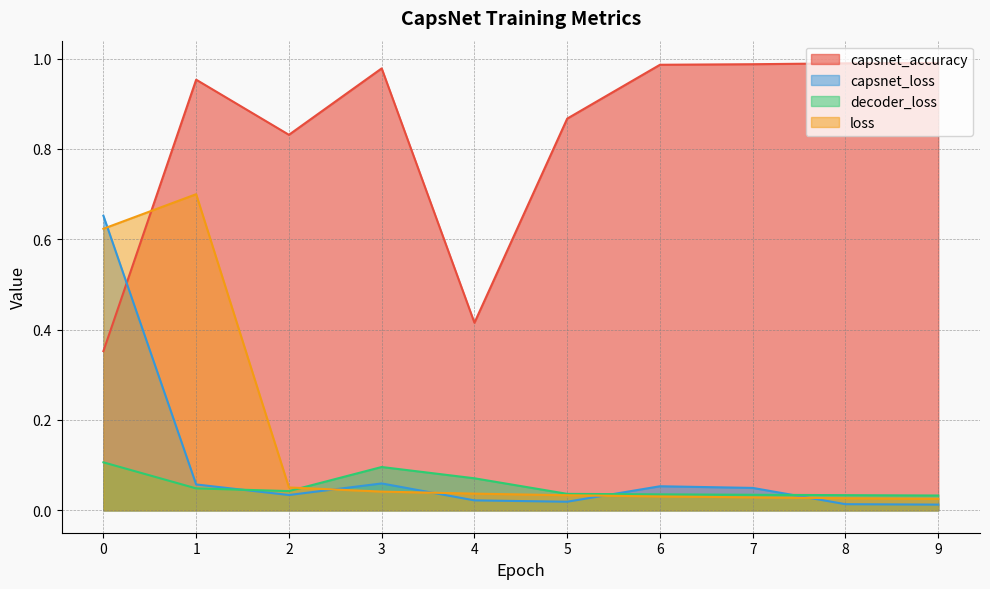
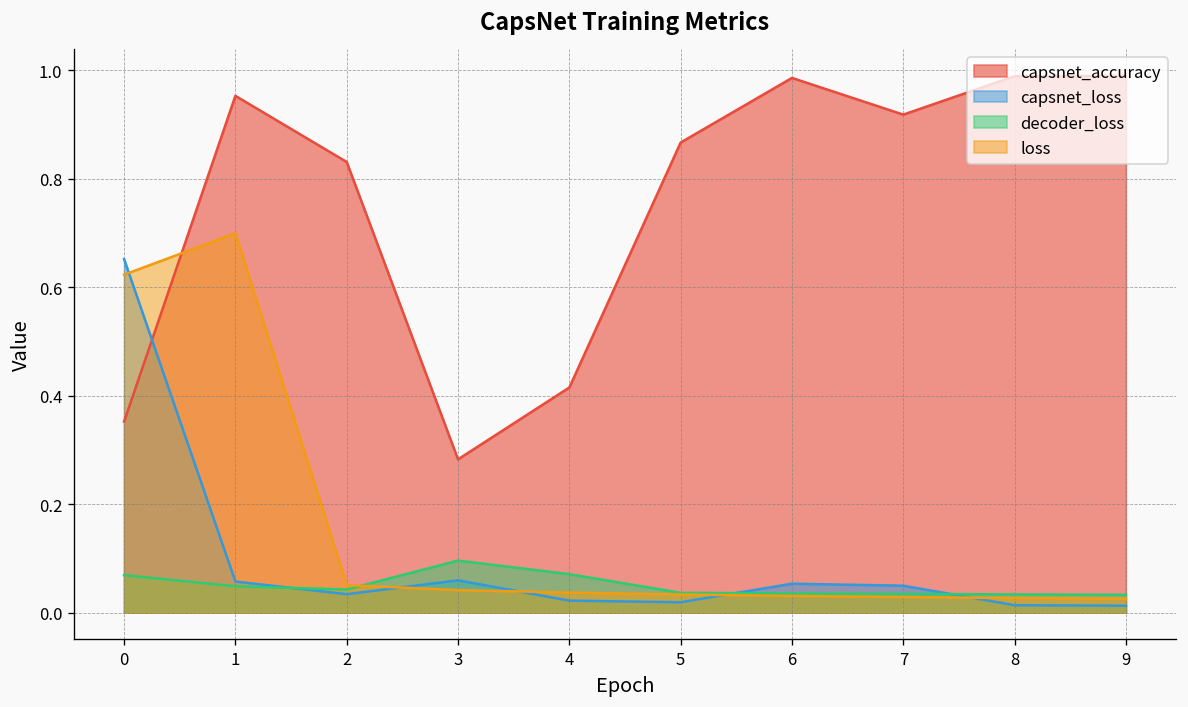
decoder_loss, 0: 0.11 -> 0.07
capsnet_accuracy, 3: 0.98 -> 0.28
capsnet_accuracy, 7: 0.99 -> 0.92
